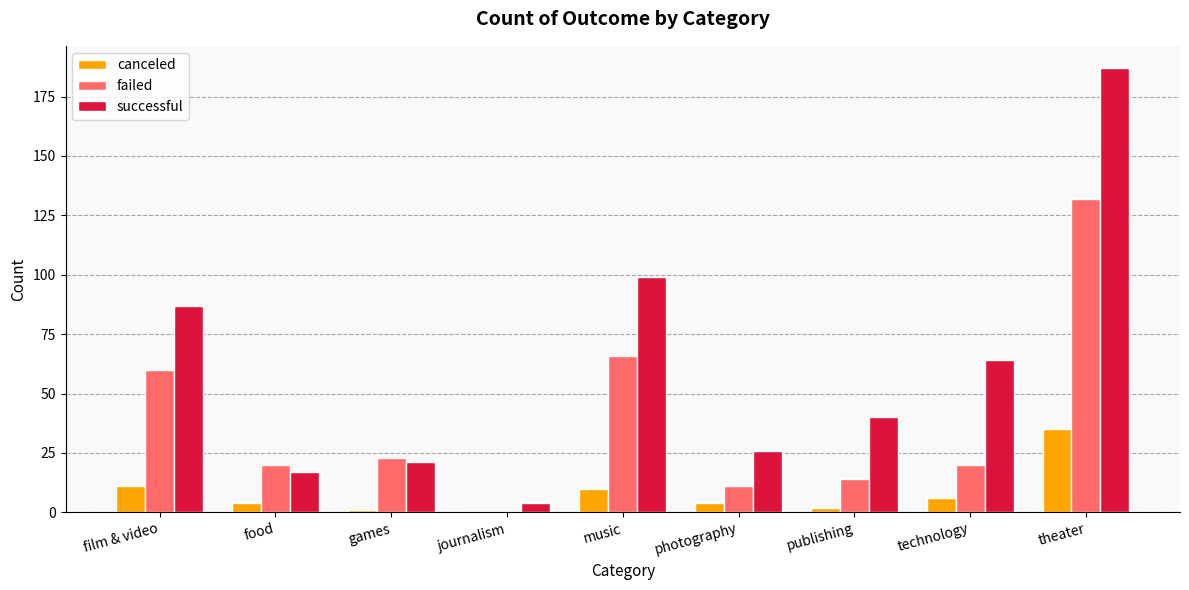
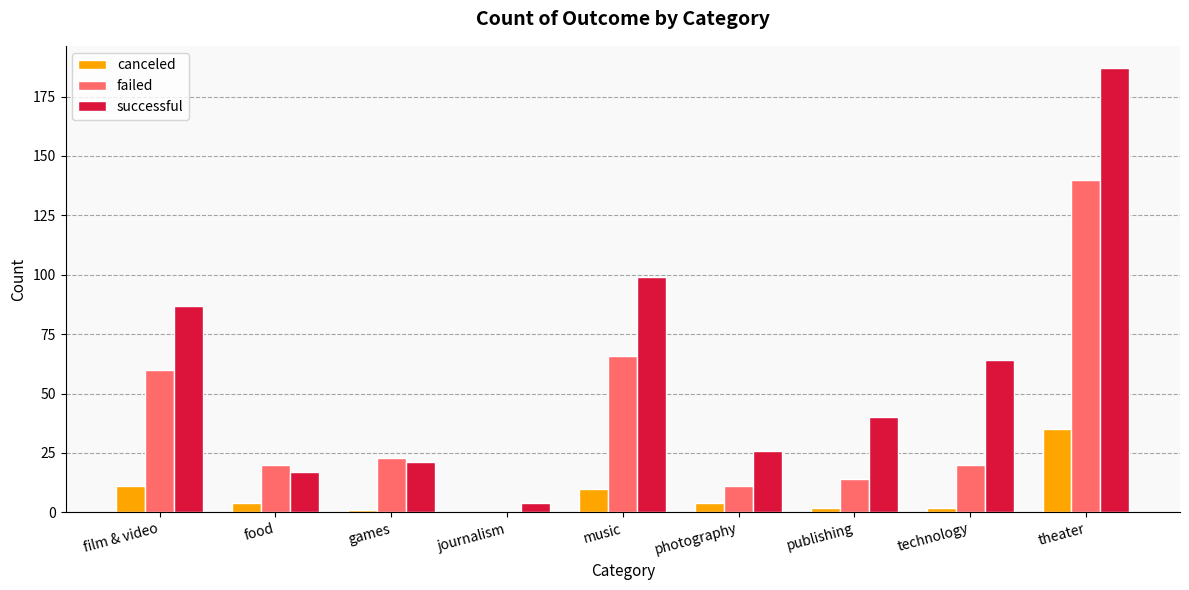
canceled, technology: 6 -> 2
failed, theater: 132 -> 140
